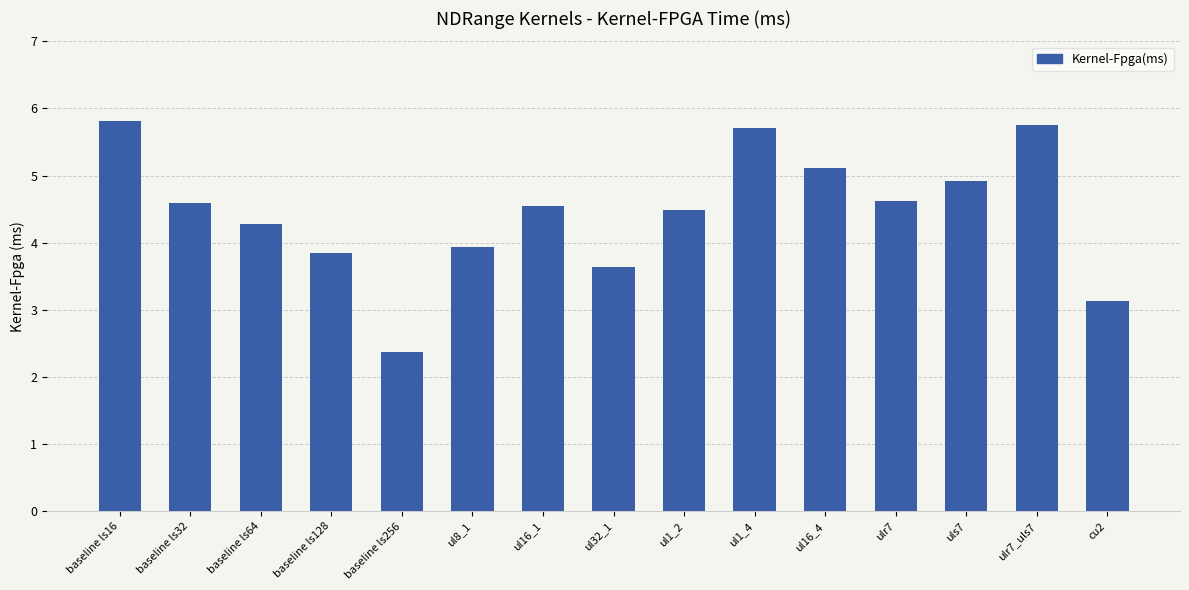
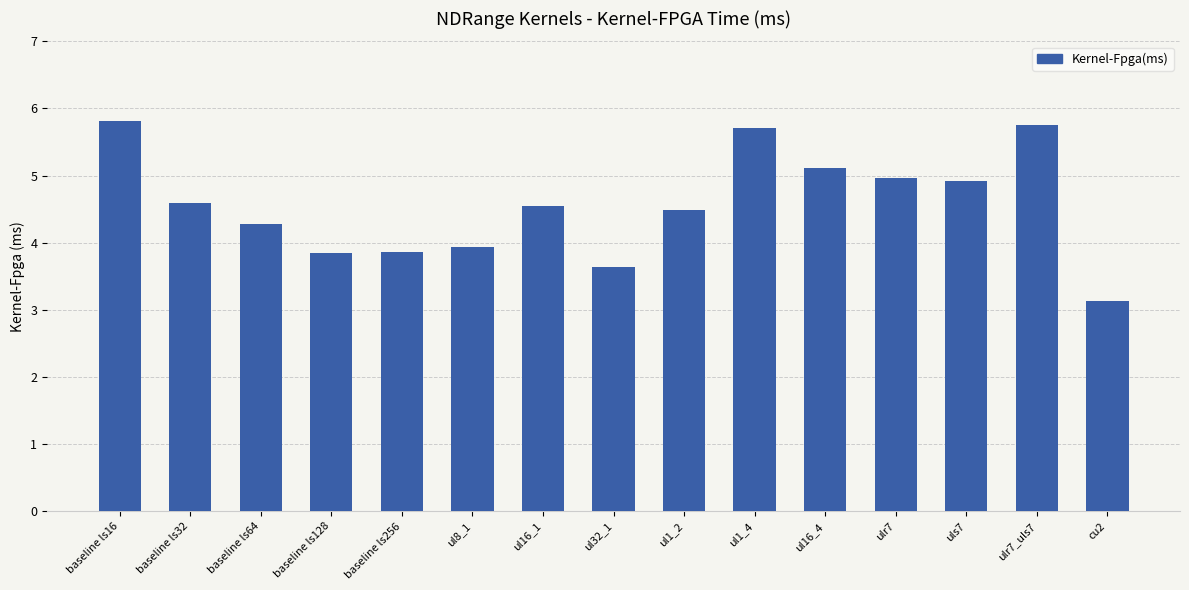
baseline ls256: 2.4 -> 3.9
ulr7: 4.6 -> 5.0
